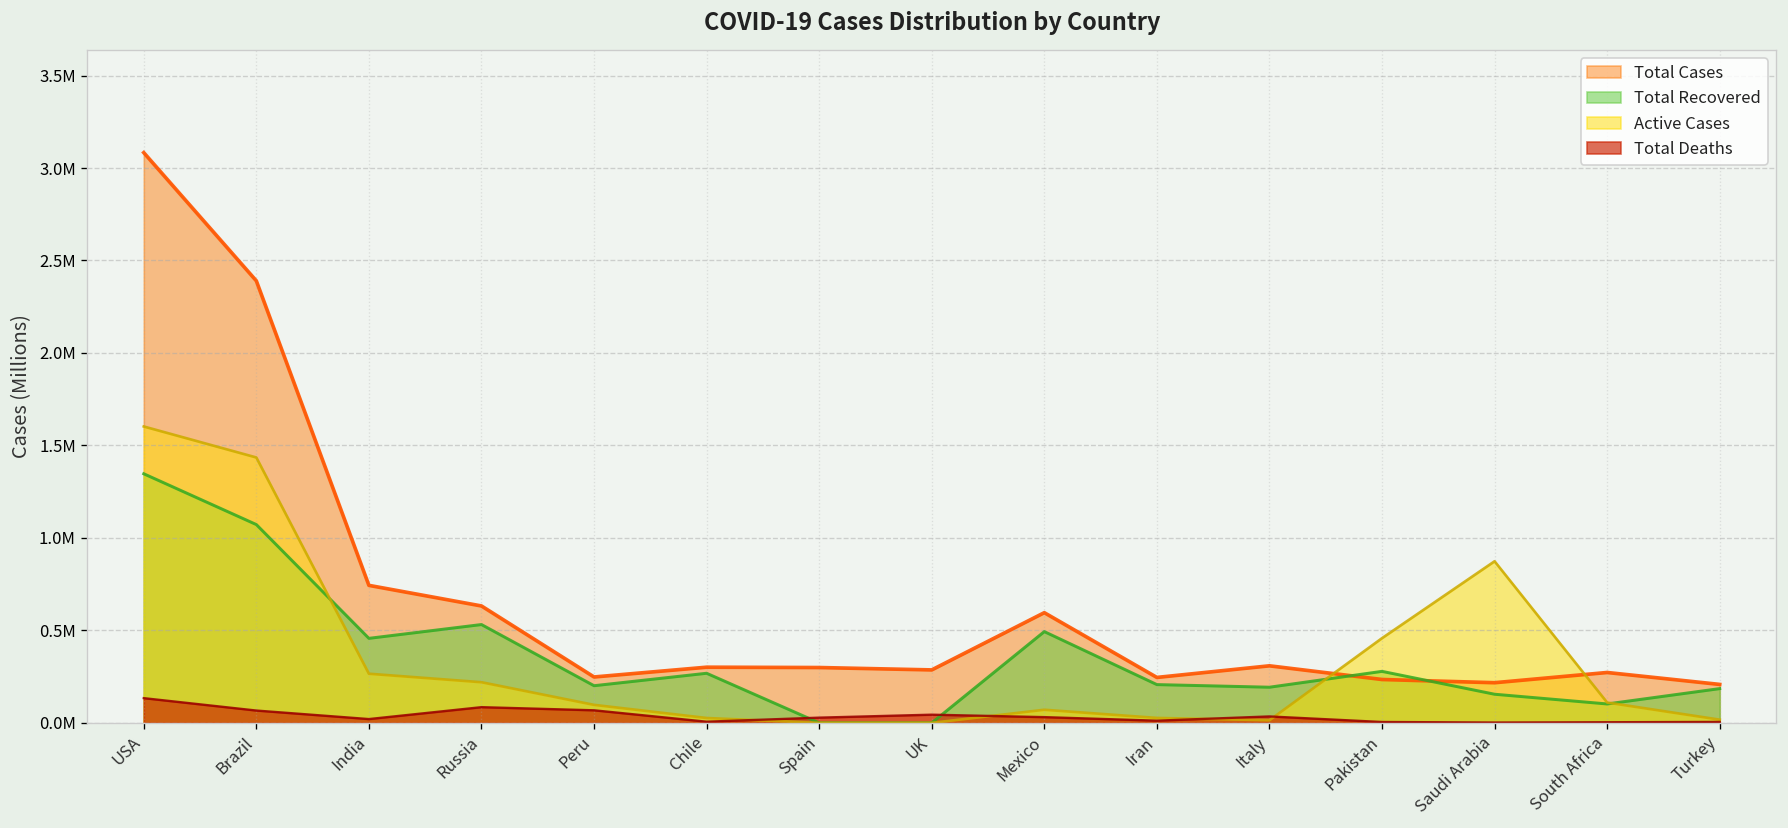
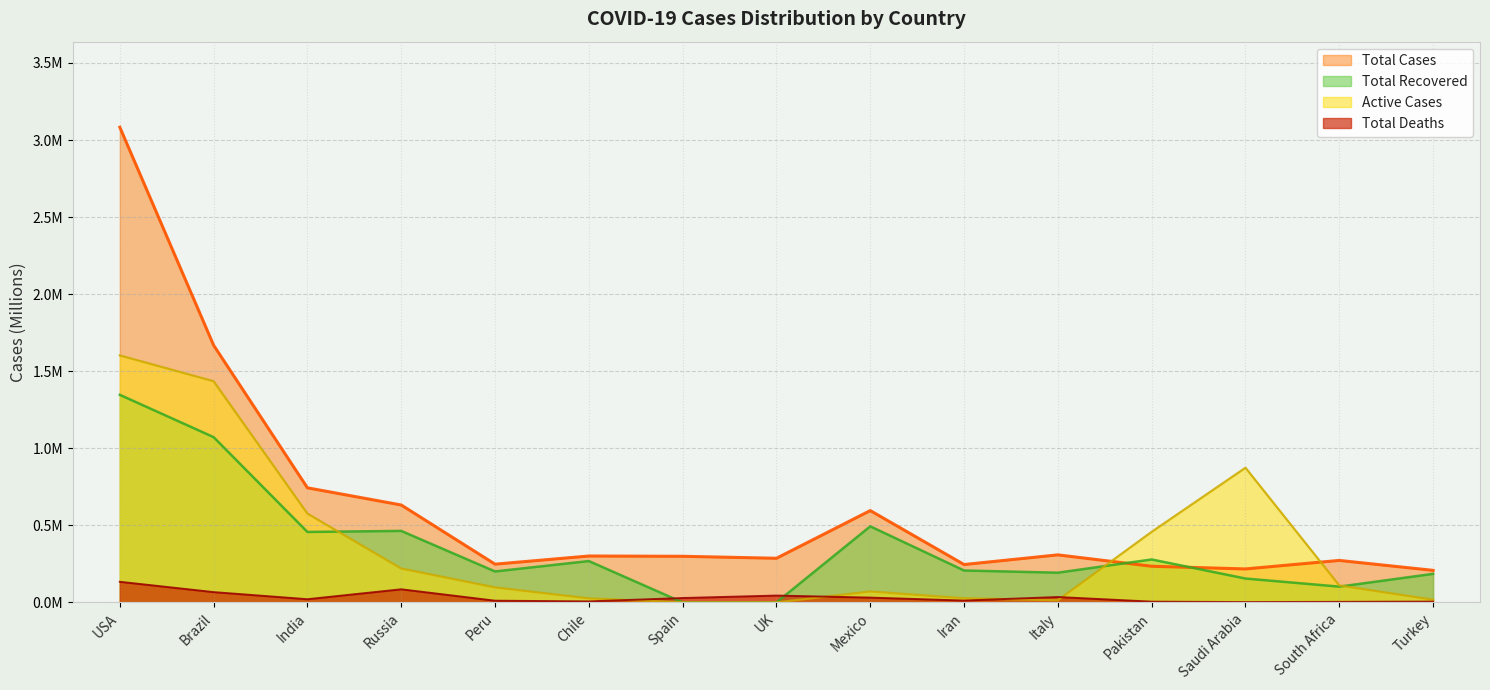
Total Cases, Brazil: 2390000 -> 1670000
Active Cases, India: 270000 -> 580000
Total Recovered, Russia: 530000 -> 460000
Total Deaths, Peru: 70000 -> 10000
